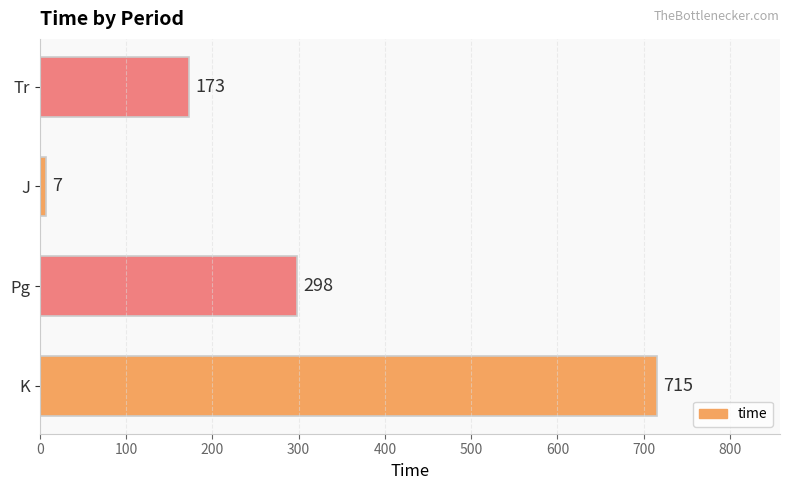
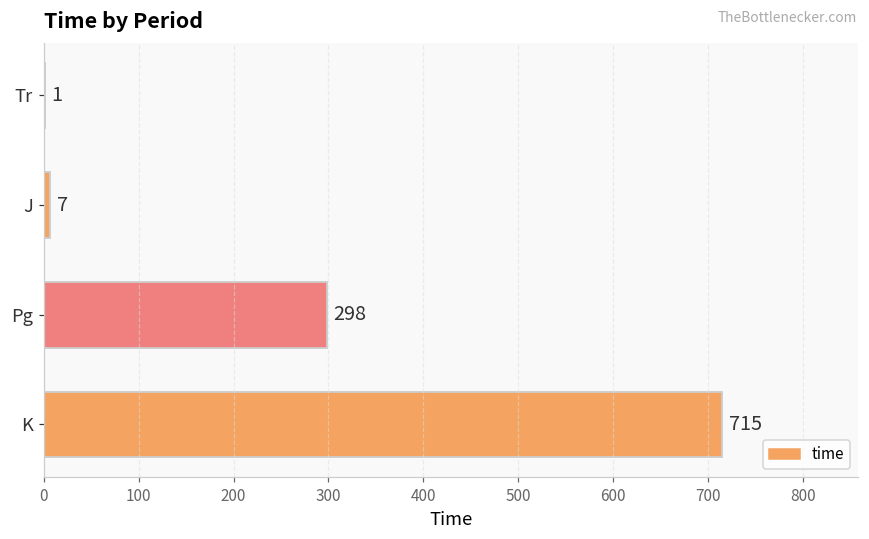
Tr: 173 -> 1
